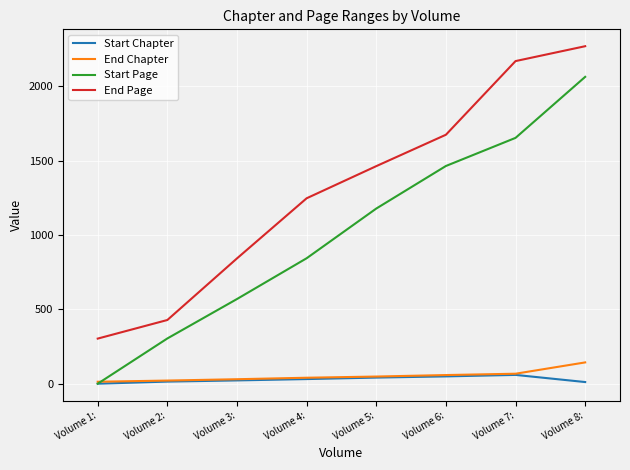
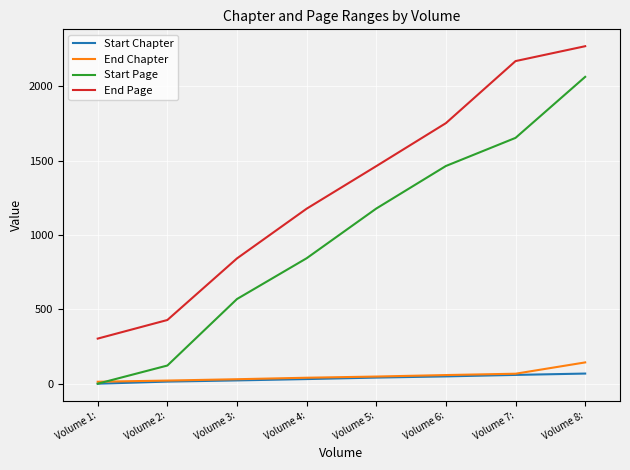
Start Page, Volume 2:: 310 -> 120
End Page, Volume 4:: 1250 -> 1180
End Page, Volume 6:: 1670 -> 1750
Start Chapter, Volume 8:: 10 -> 70
